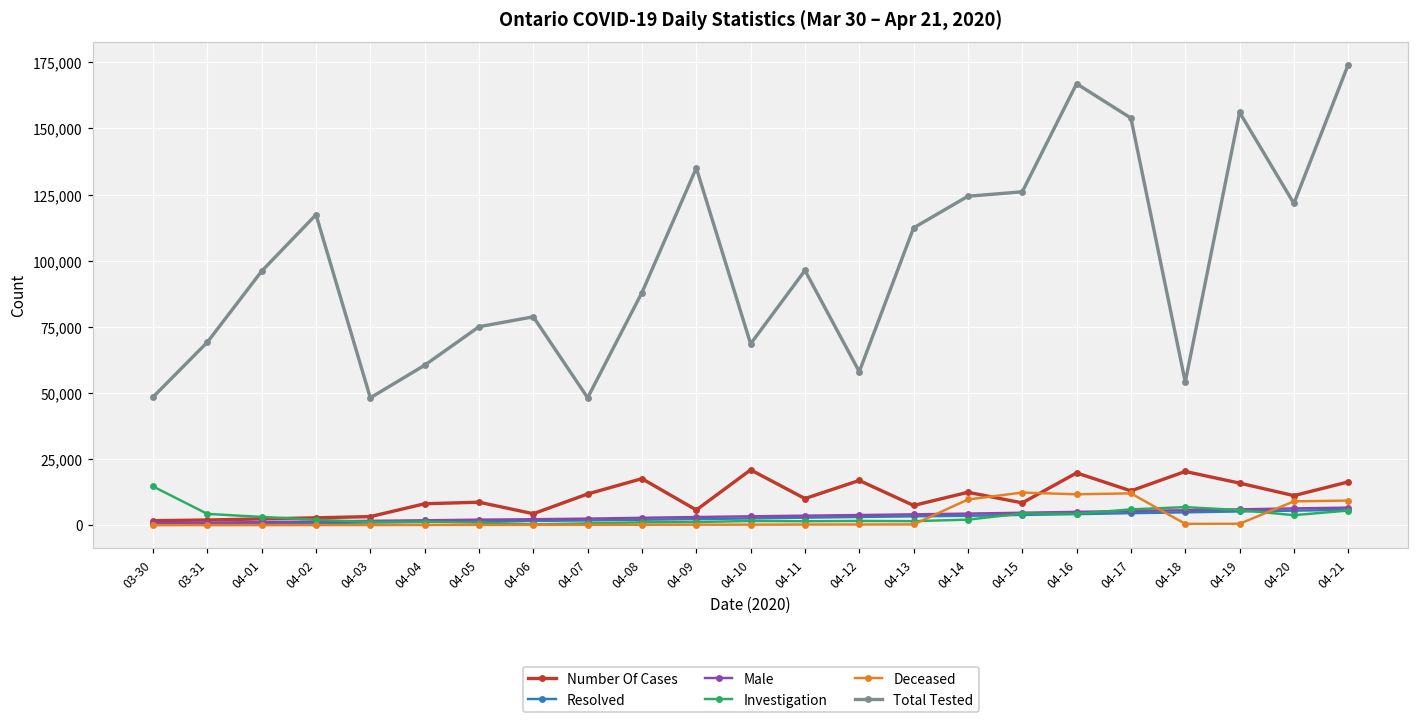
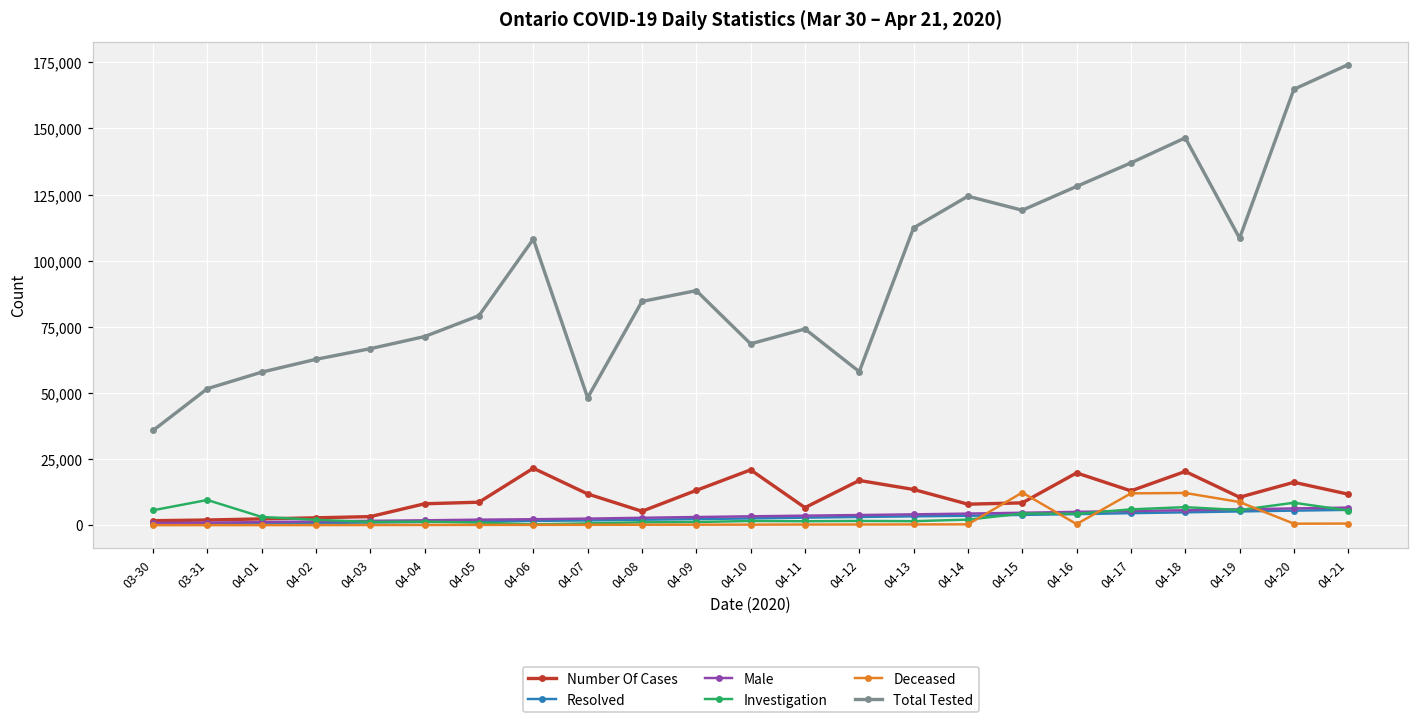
Investigation, 03-30: 15,000 -> 6,000
Total Tested, 03-30: 48,000 -> 36,000
Investigation, 03-31: 4,000 -> 10,000
Total Tested, 03-31: 69,000 -> 52,000
Total Tested, 04-01: 96,000 -> 58,000
Total Tested, 04-02: 117,000 -> 63,000
Total Tested, 04-03: 48,000 -> 67,000
Total Tested, 04-04: 60,000 -> 71,000
Total Tested, 04-05: 75,000 -> 79,000
Number Of Cases, 04-06: 4,000 -> 22,000
Total Tested, 04-06: 79,000 -> 108,000
Number Of Cases, 04-08: 18,000 -> 5,000
Total Tested, 04-08: 88,000 -> 85,000
Number Of Cases, 04-09: 6,000 -> 13,000
Total Tested, 04-09: 135,000 -> 89,000
Number Of Cases, 04-11: 10,000 -> 7,000
Total Tested, 04-11: 96,000 -> 74,000
Number Of Cases, 04-13: 7,000 -> 14,000
Number Of Cases, 04-14: 12,000 -> 8,000
Deceased, 04-14: 10,000 -> 0
Total Tested, 04-15: 126,000 -> 119,000
Deceased, 04-16: 12,000 -> 0
Total Tested, 04-16: 167,000 -> 128,000
Total Tested, 04-17: 154,000 -> 137,000
Deceased, 04-18: 1,000 -> 12,000
Total Tested, 04-18: 54,000 -> 146,000
Number Of Cases, 04-19: 16,000 -> 11,000
Deceased, 04-19: 1,000 -> 9,000
Total Tested, 04-19: 156,000 -> 109,000
Number Of Cases, 04-20: 11,000 -> 16,000
Investigation, 04-20: 4,000 -> 9,000
Deceased, 04-20: 9,000 -> 1,000
Total Tested, 04-20: 122,000 -> 165,000
Number Of Cases, 04-21: 16,000 -> 12,000
Deceased, 04-21: 9,000 -> 1,000
